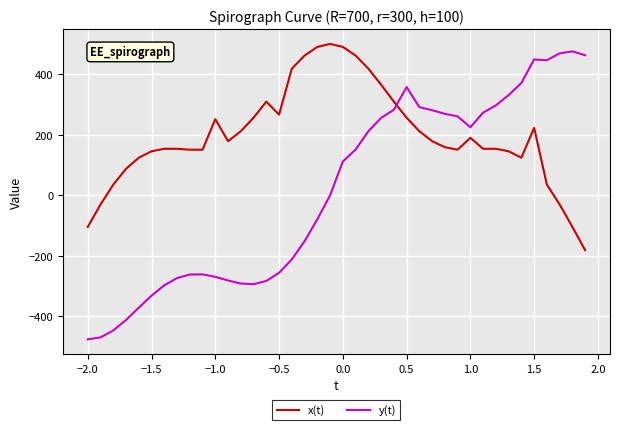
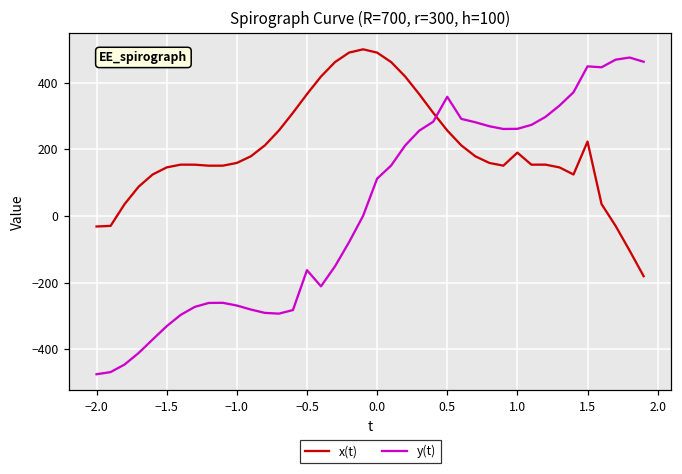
x(t), −2.0: -100 -> -30
x(t), −1.0: 250 -> 160
x(t), −0.5: 270 -> 370
y(t), −0.5: -260 -> -160
y(t), 1.0: 220 -> 260
